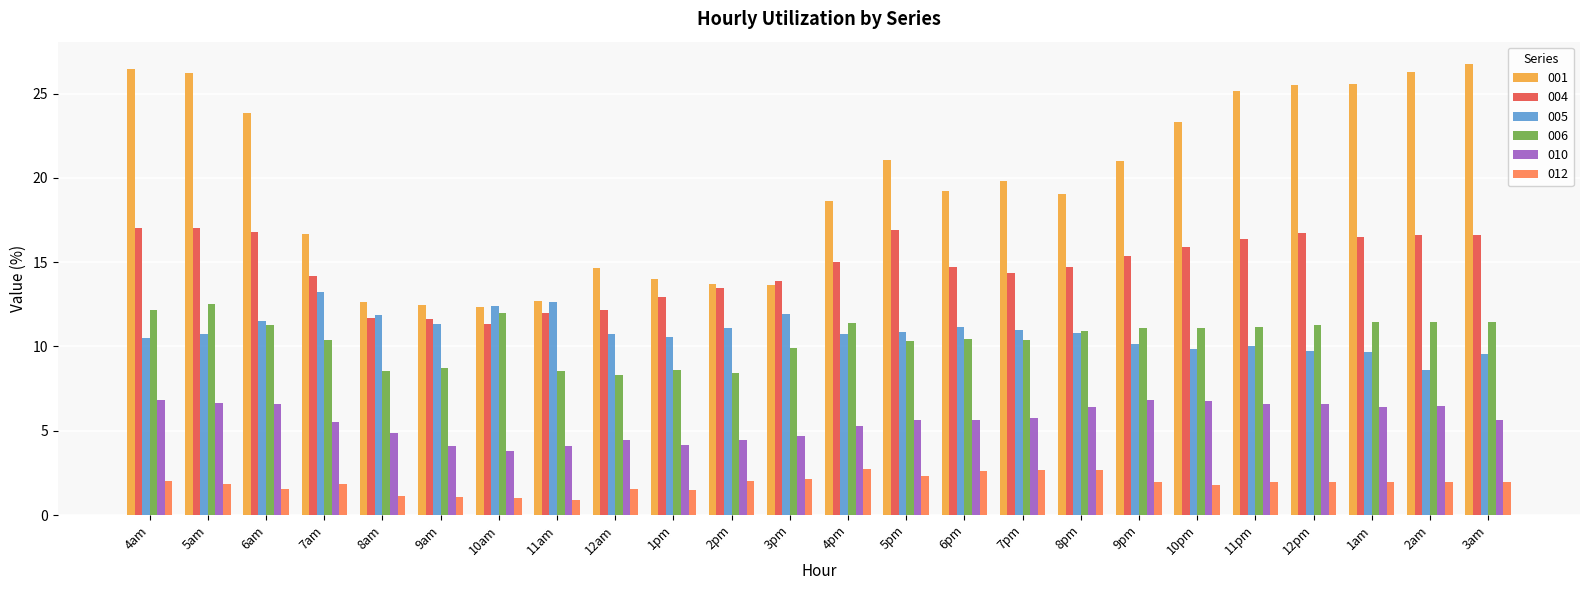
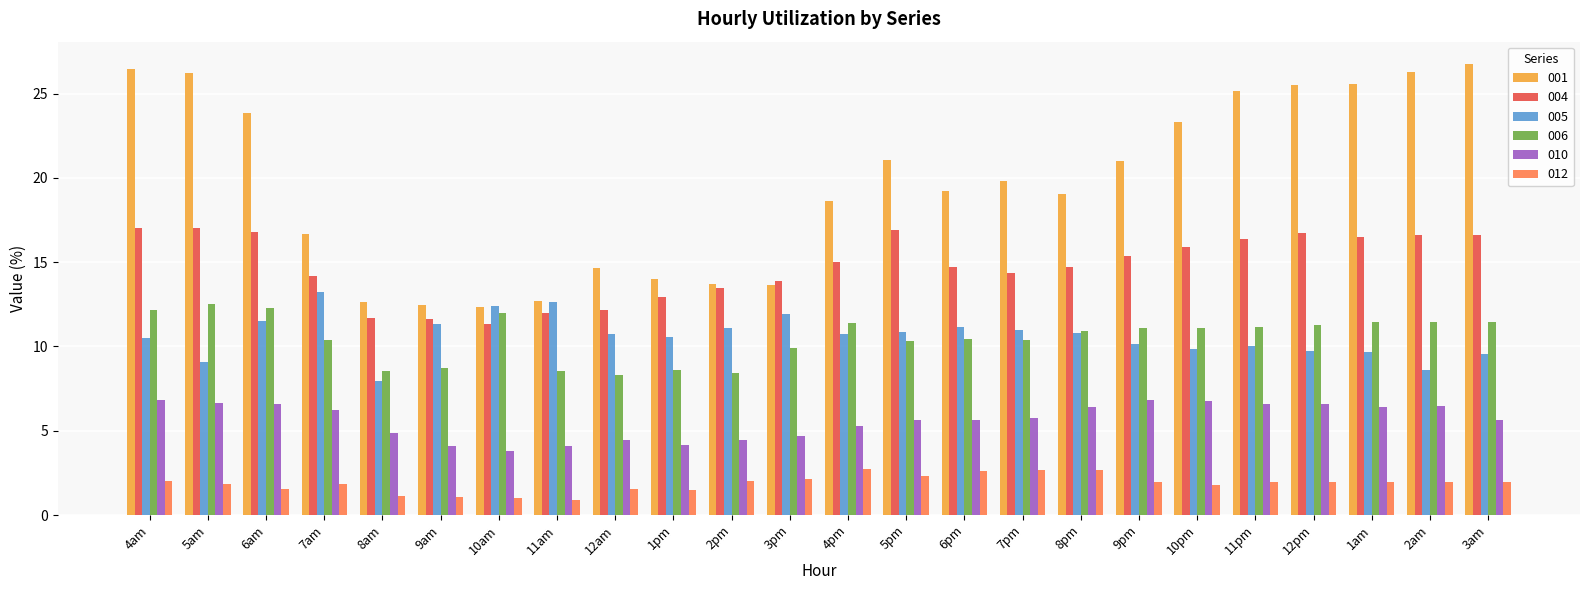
005, 5am: 10.7 -> 9.1
006, 6am: 11.3 -> 12.3
010, 7am: 5.5 -> 6.2
005, 8am: 11.9 -> 8.0
